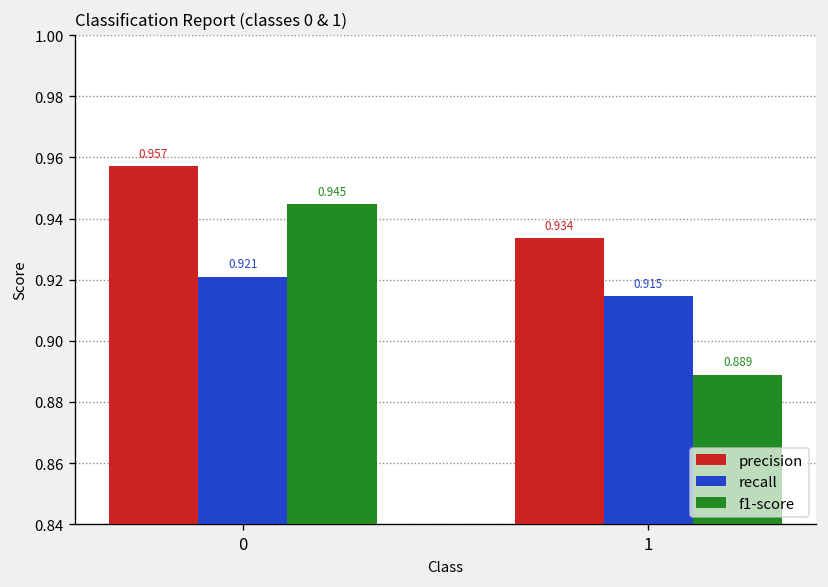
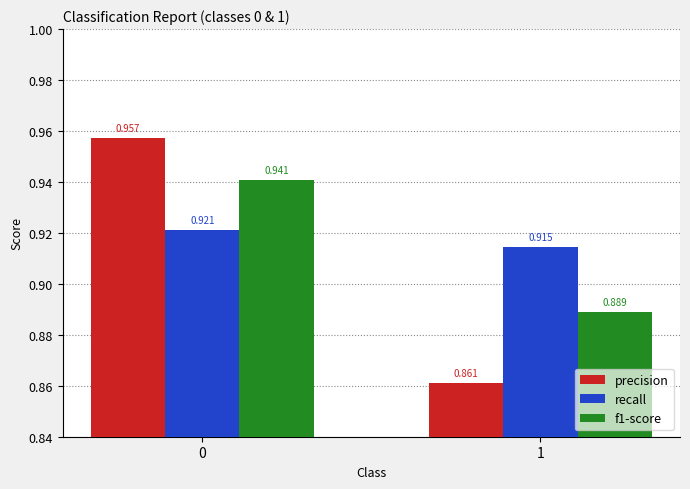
f1-score, 0: 0.945 -> 0.941
precision, 1: 0.934 -> 0.861
